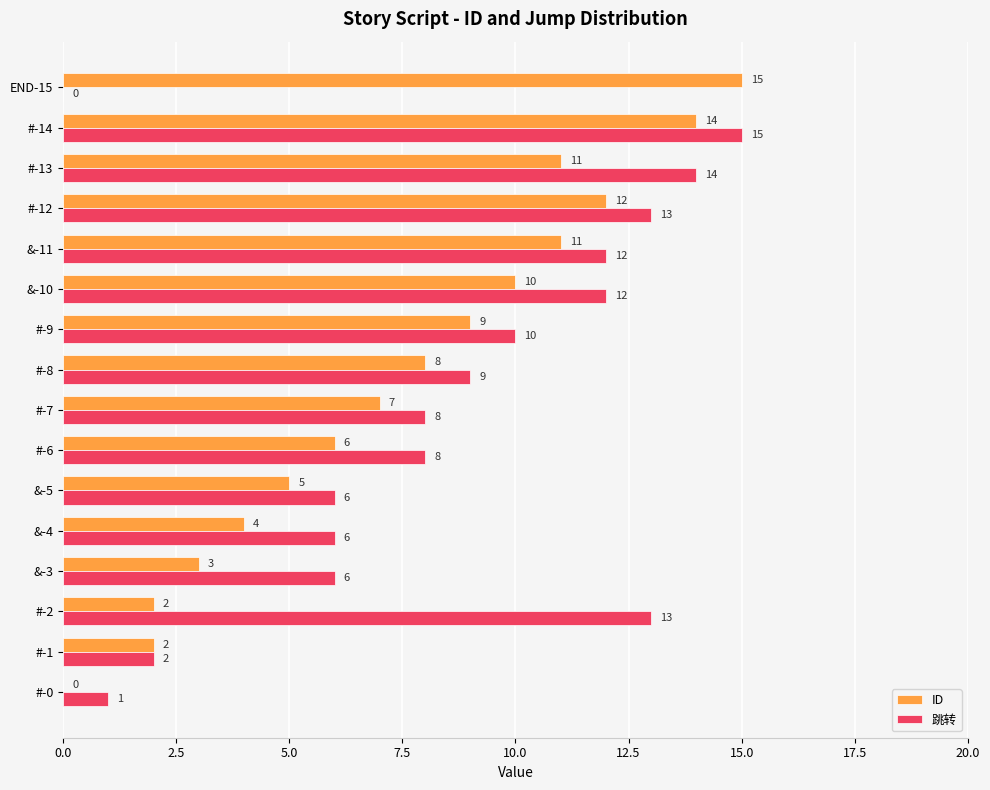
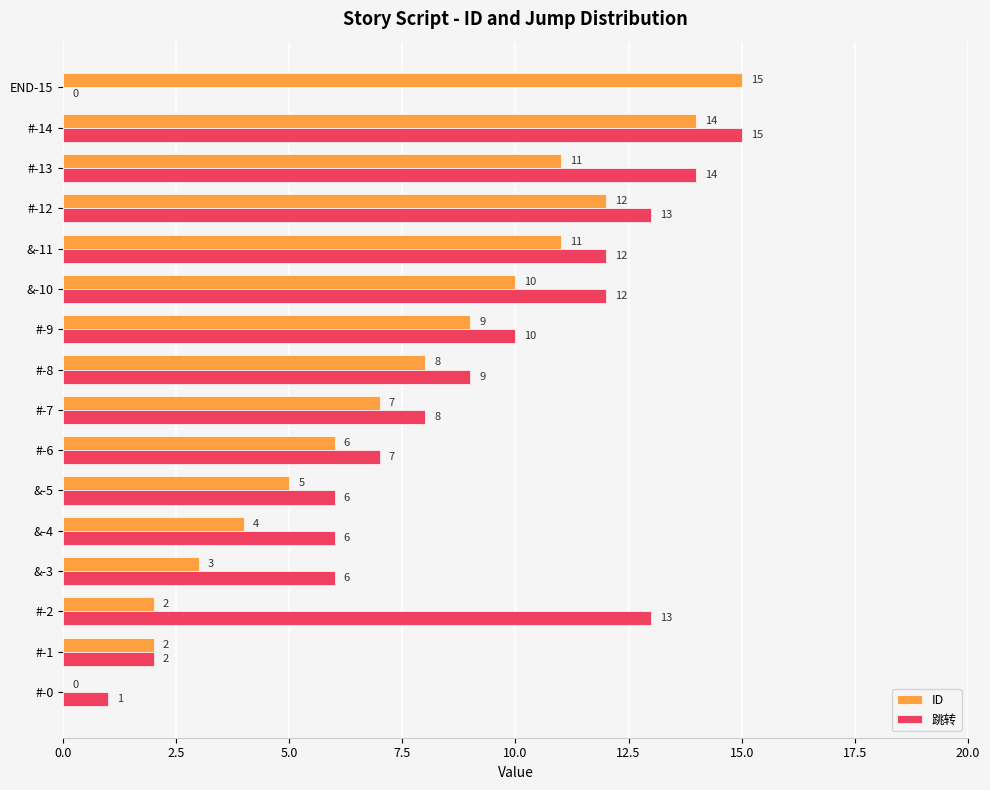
跳转, #-6: 8 -> 7
